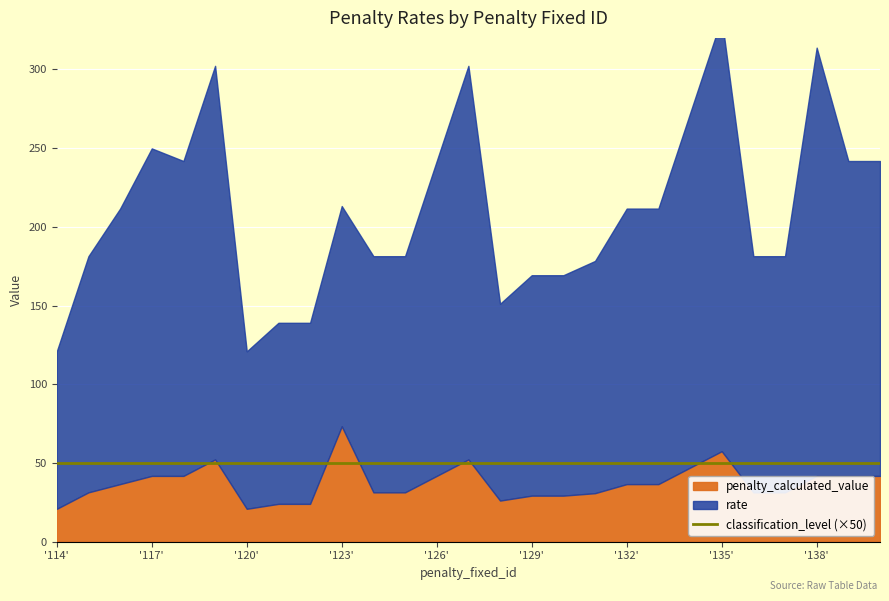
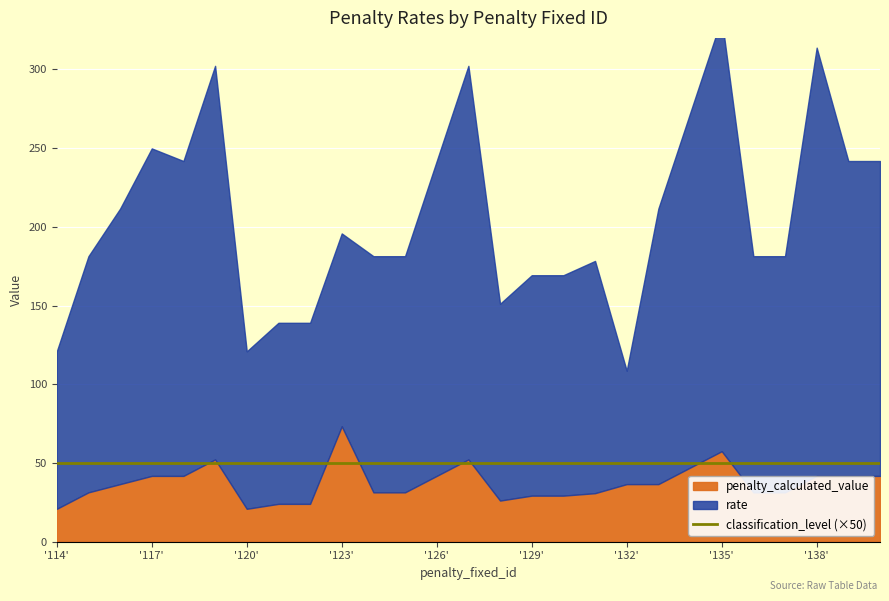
rate, '123': 140 -> 123
rate, '132': 175 -> 72
